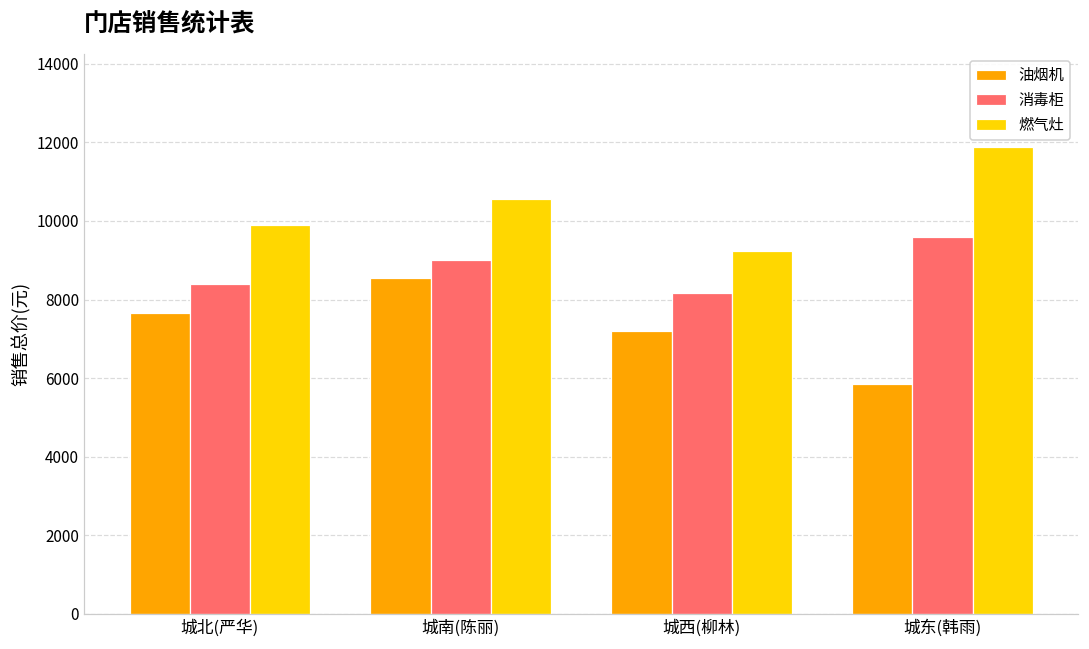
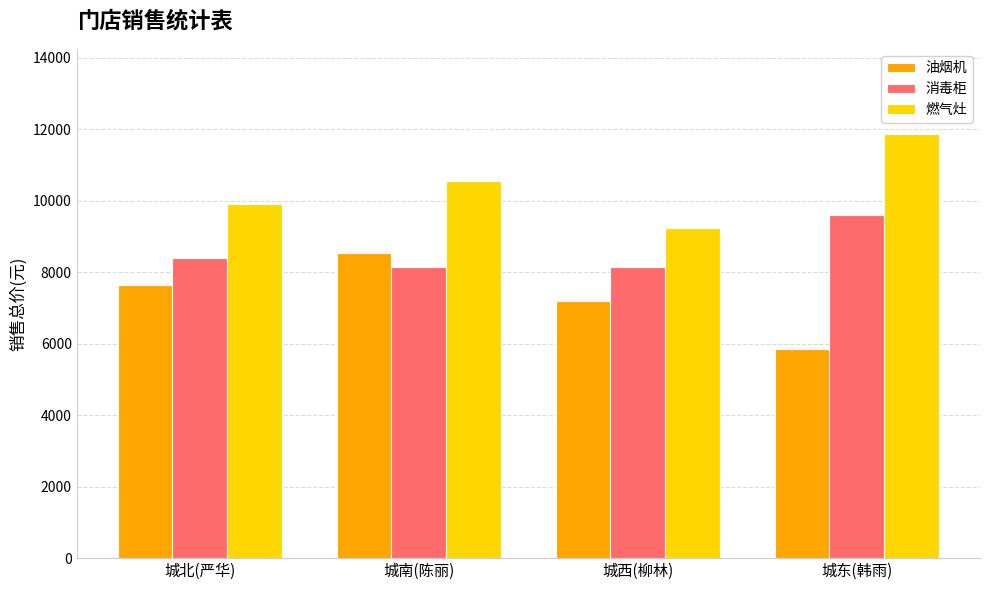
消毒柜, 城南(陈丽): 9000 -> 8100
